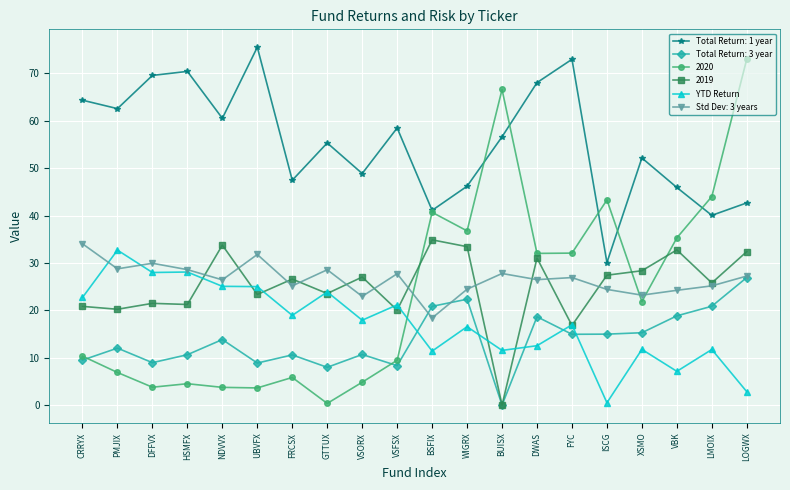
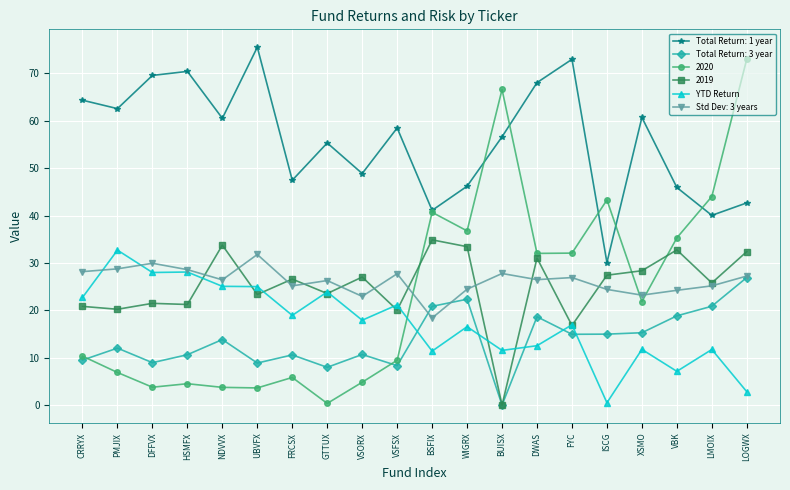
Std Dev: 3 years, CRRYX: 34 -> 28
Std Dev: 3 years, GTTUX: 29 -> 26
Total Return: 1 year, XSMO: 52 -> 61
